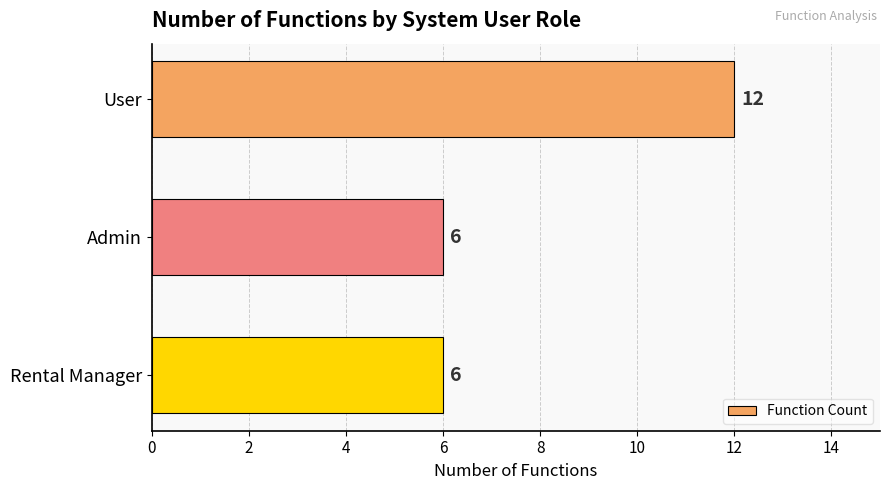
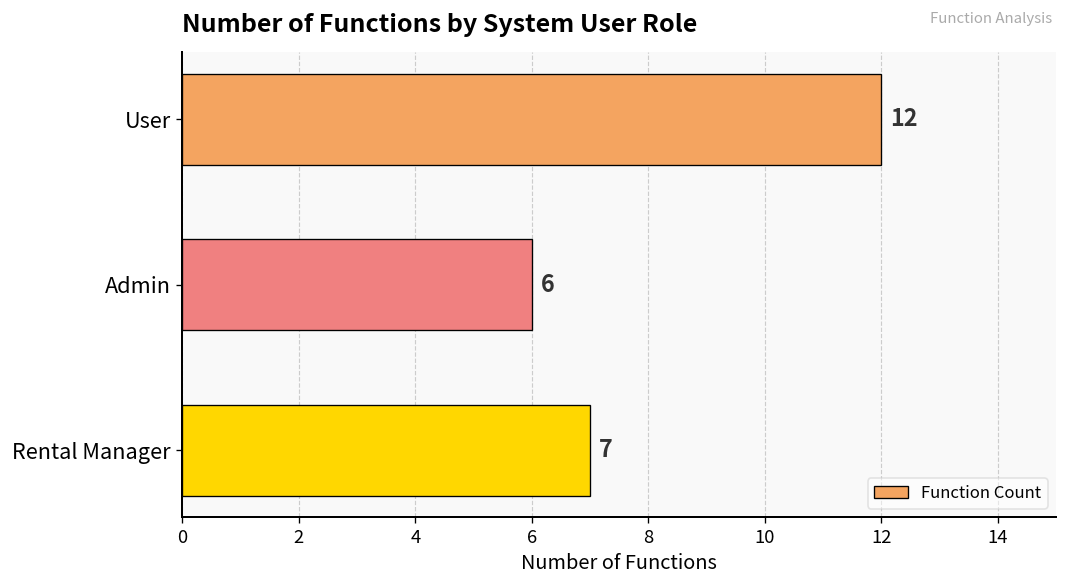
Rental Manager: 6 -> 7
